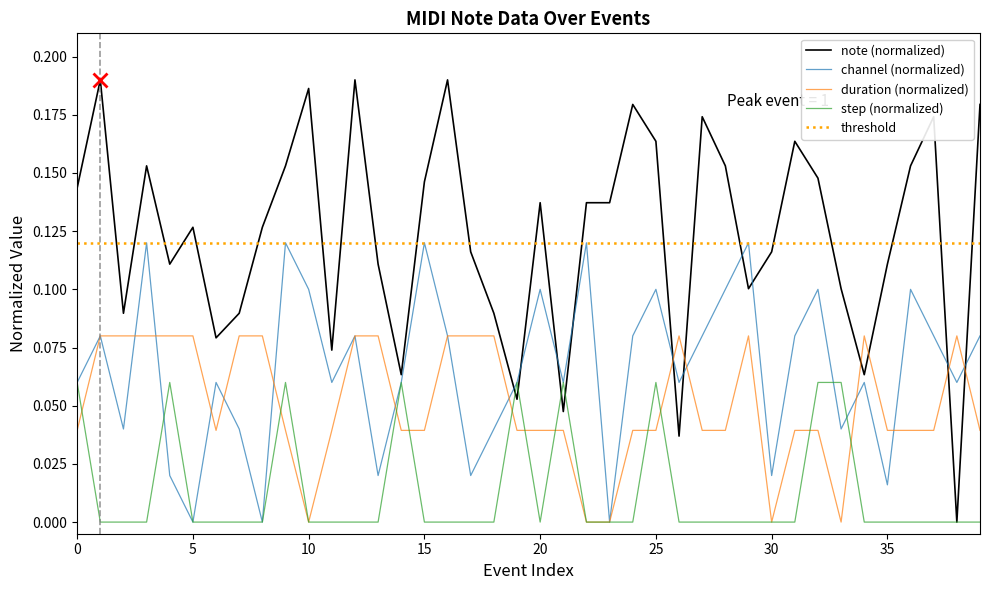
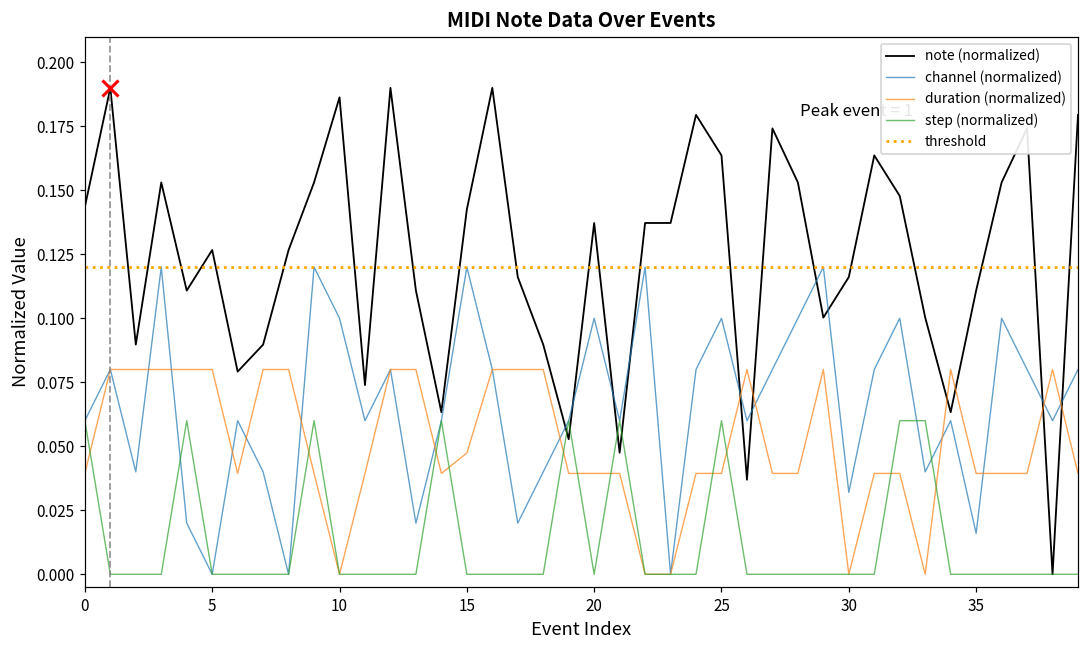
note (normalized), 15: 0.146 -> 0.143
duration (normalized), 15: 0.039 -> 0.047
channel (normalized), 30: 0.020 -> 0.032
